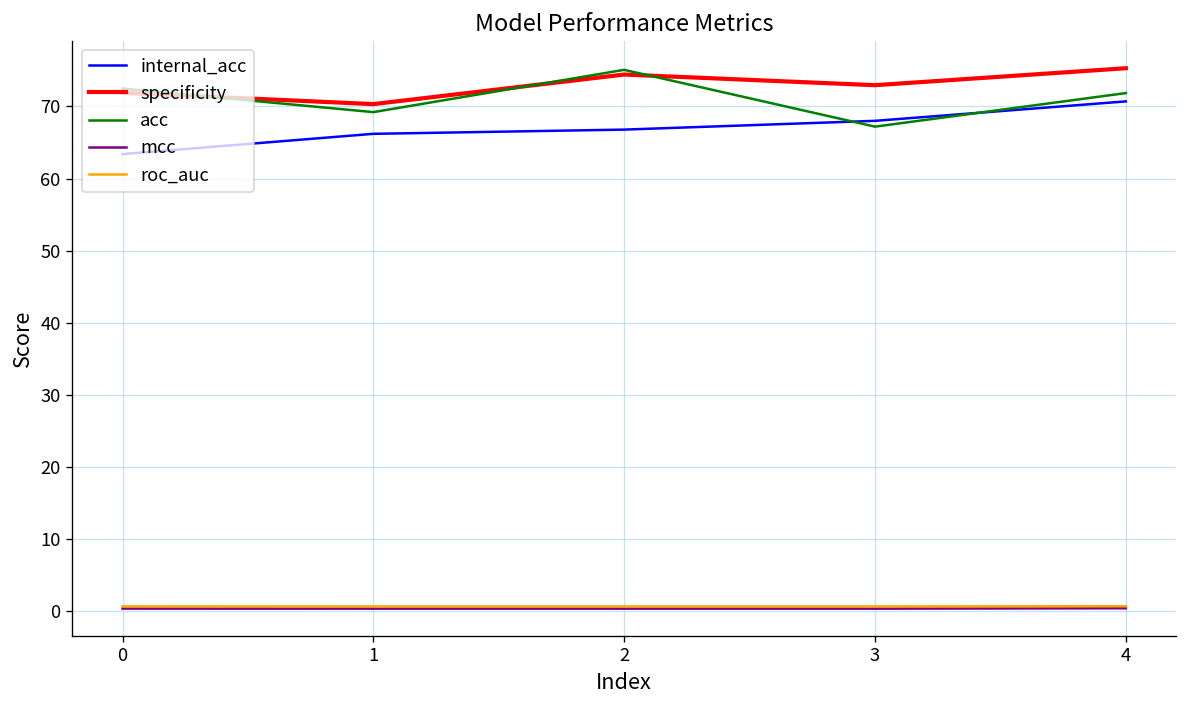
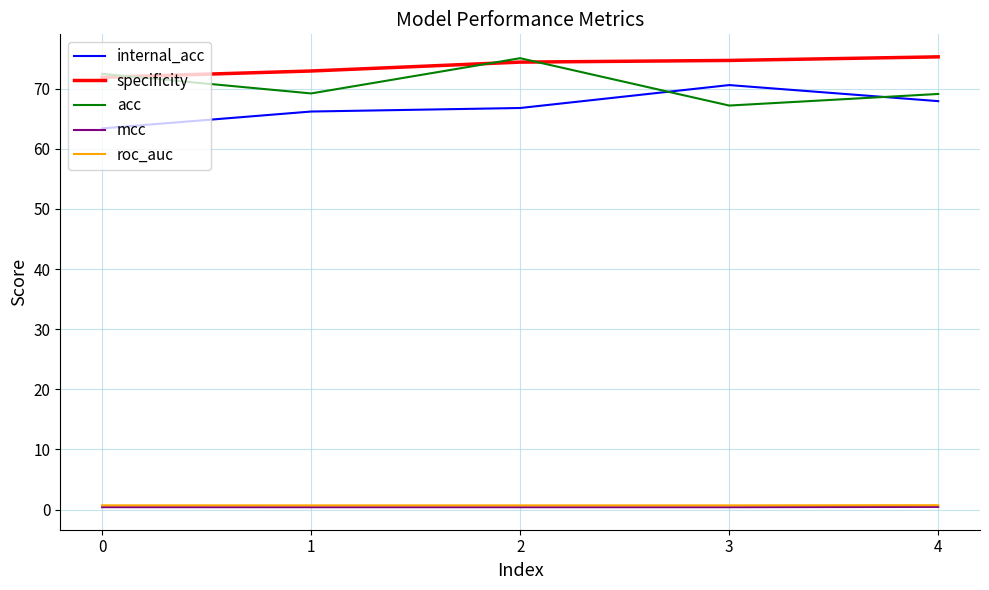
specificity, 1: 70 -> 73
internal_acc, 3: 68 -> 71
specificity, 3: 73 -> 75
internal_acc, 4: 71 -> 68
acc, 4: 72 -> 69
